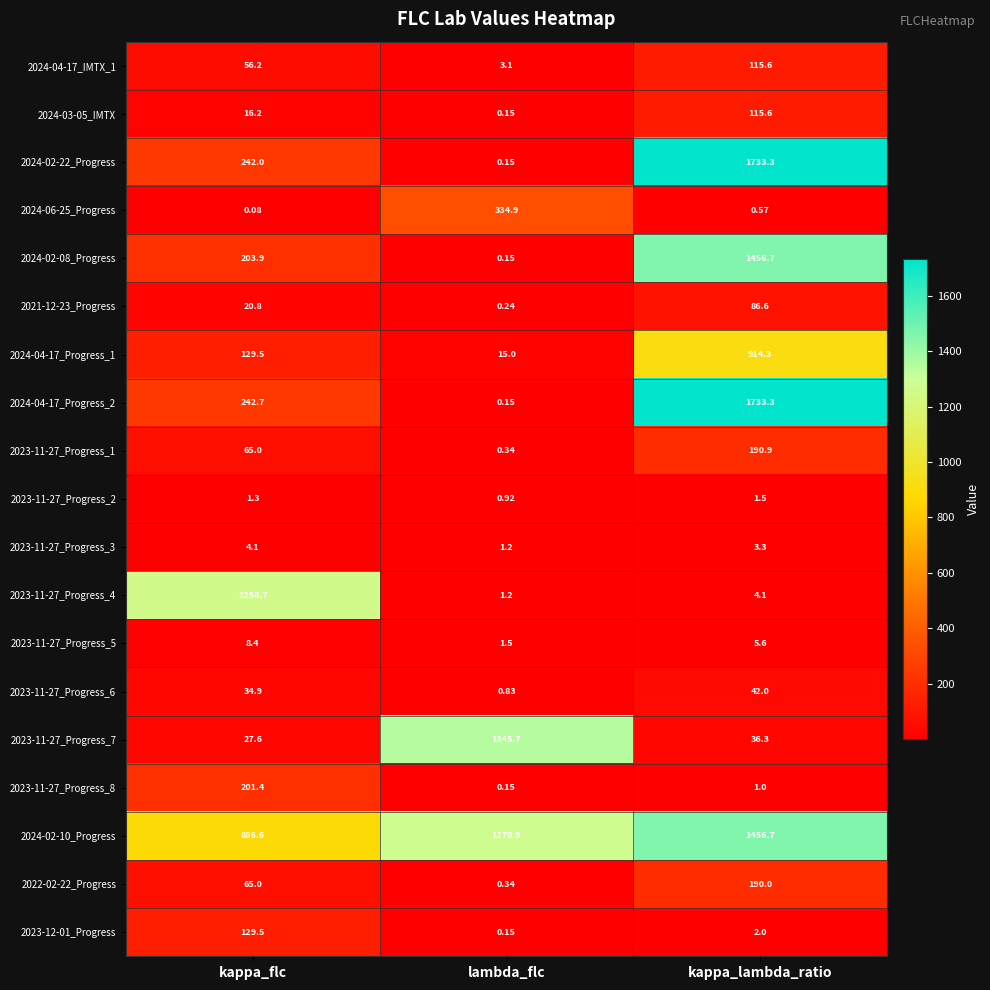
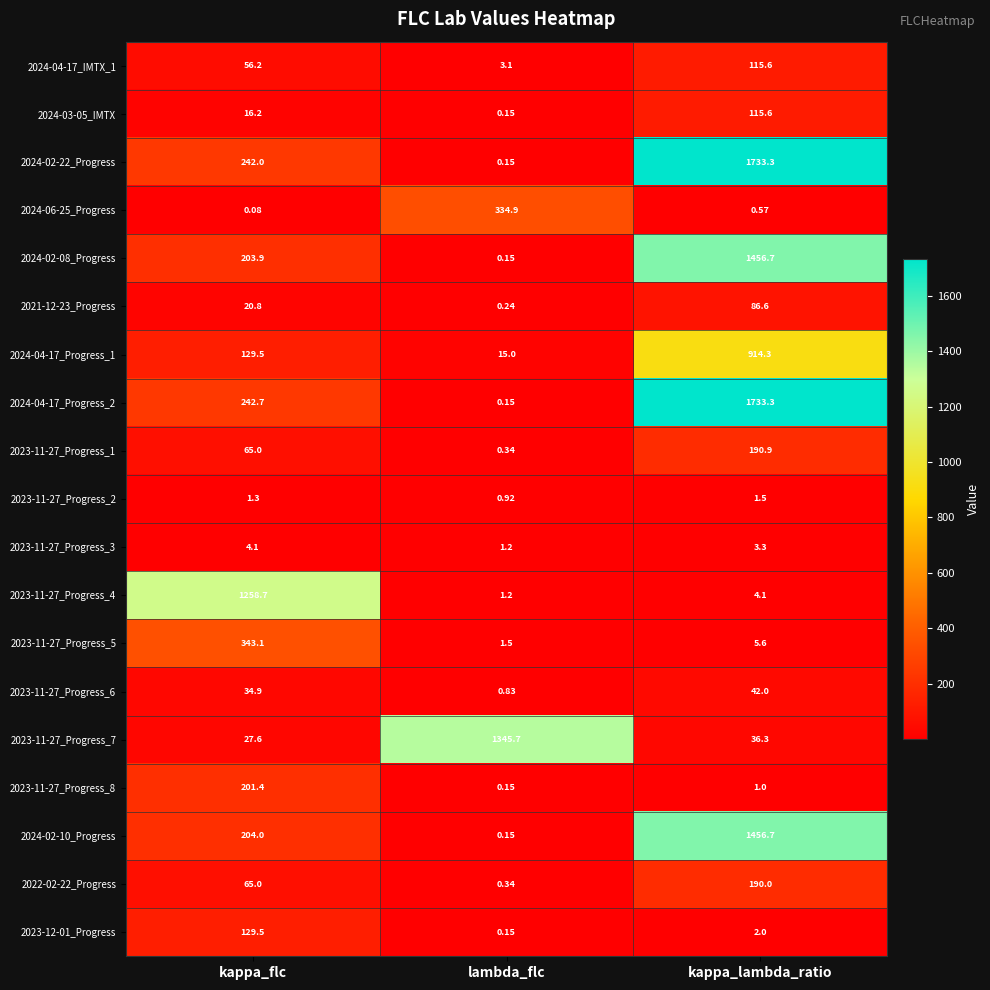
2023-11-27_Progress_5, kappa_flc: 8.4 -> 343.1
2024-02-10_Progress, kappa_flc: 886.6 -> 204.0
2024-02-10_Progress, lambda_flc: 1270.9 -> 0.15
